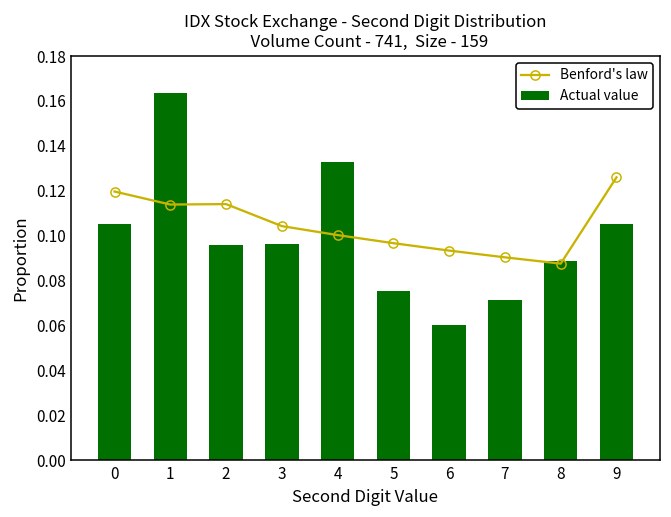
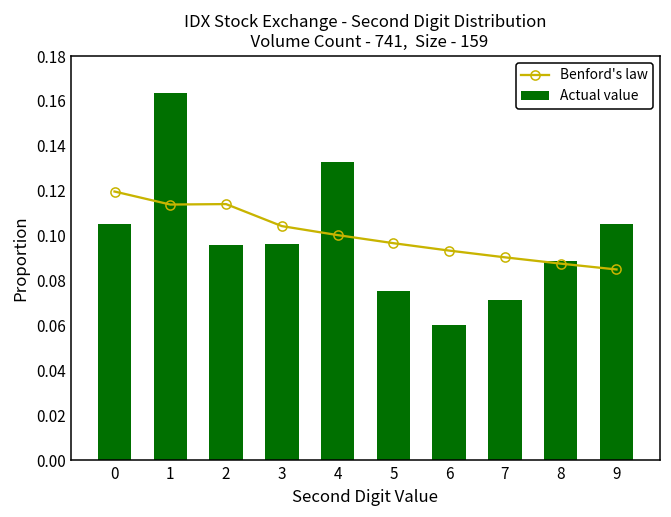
Benford's law, 9: 0.126 -> 0.085
